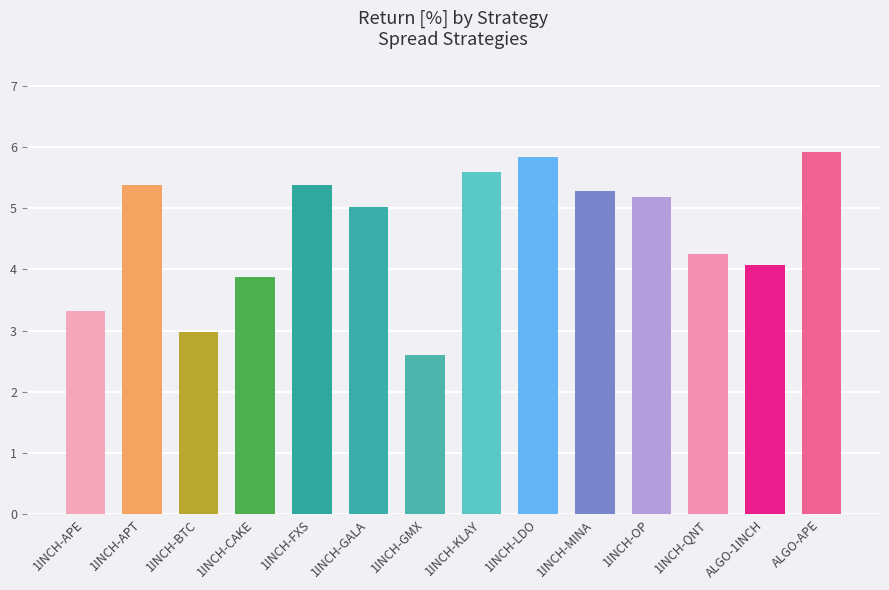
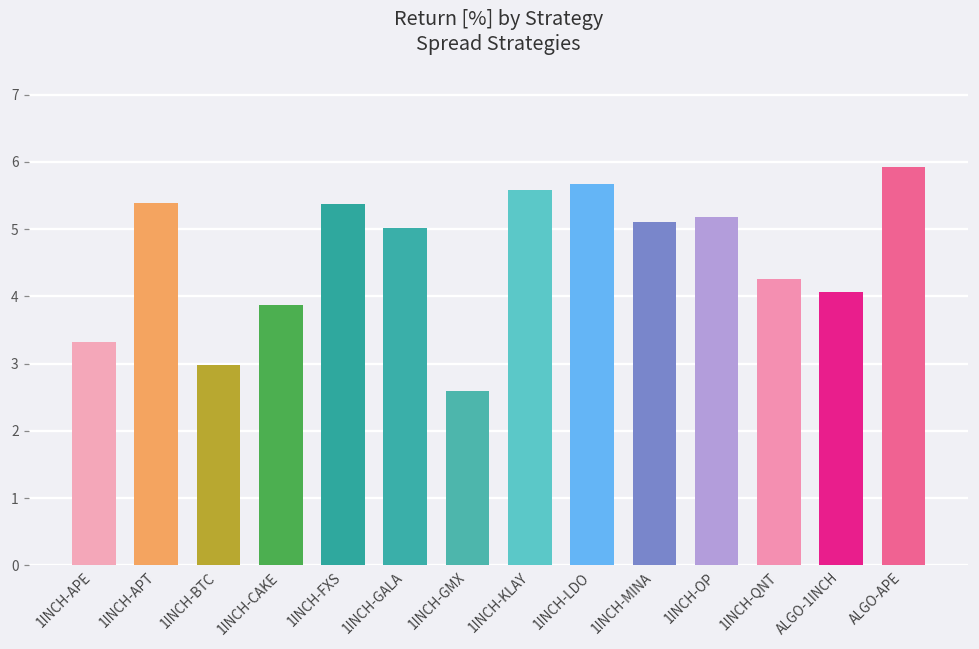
1INCH-LDO: 5.8 -> 5.7
1INCH-MINA: 5.3 -> 5.1
